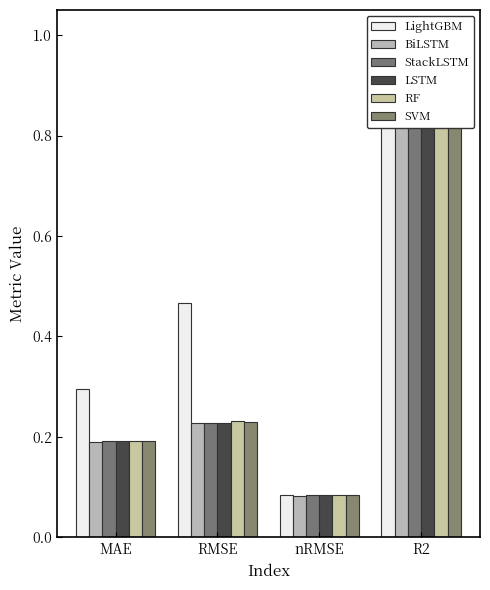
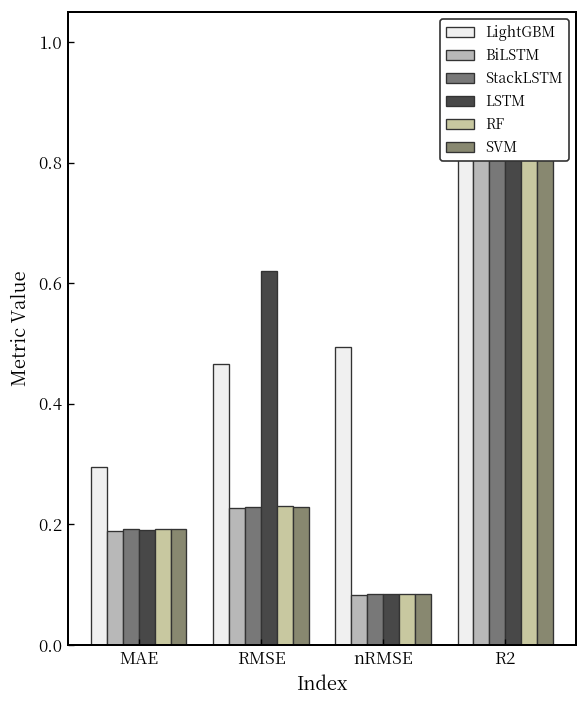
LSTM, RMSE: 0.23 -> 0.62
LightGBM, nRMSE: 0.08 -> 0.49
